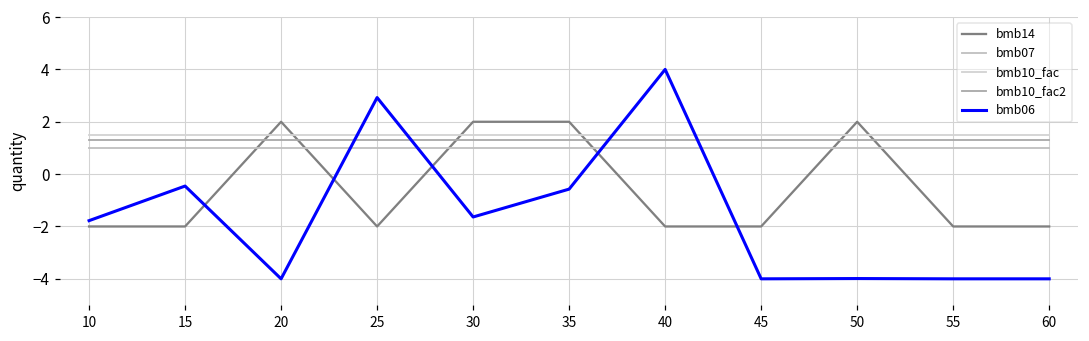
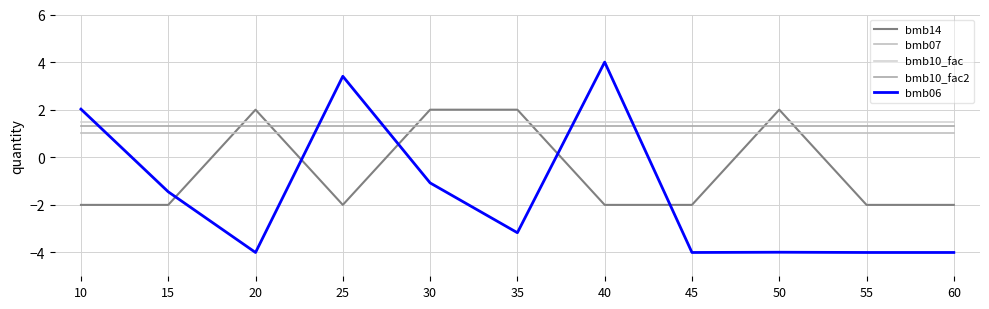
bmb06, 10: -1.8 -> 2.0
bmb06, 15: -0.5 -> -1.5
bmb06, 25: 2.9 -> 3.4
bmb06, 30: -1.6 -> -1.1
bmb06, 35: -0.6 -> -3.2
